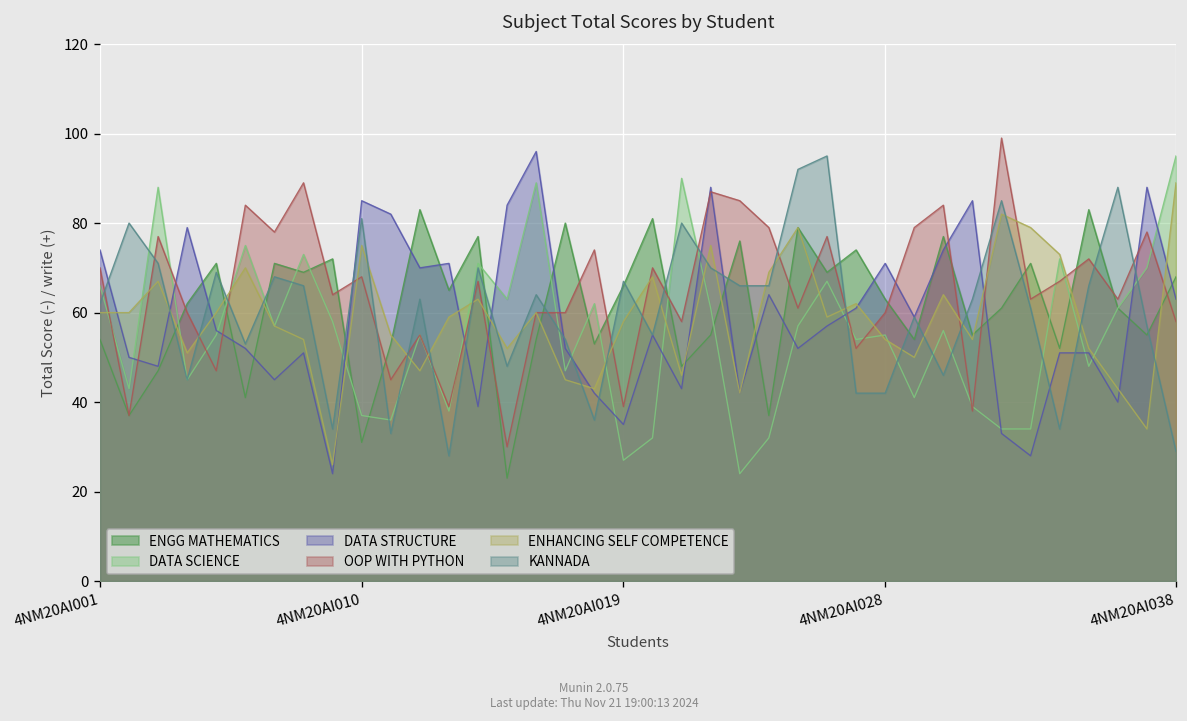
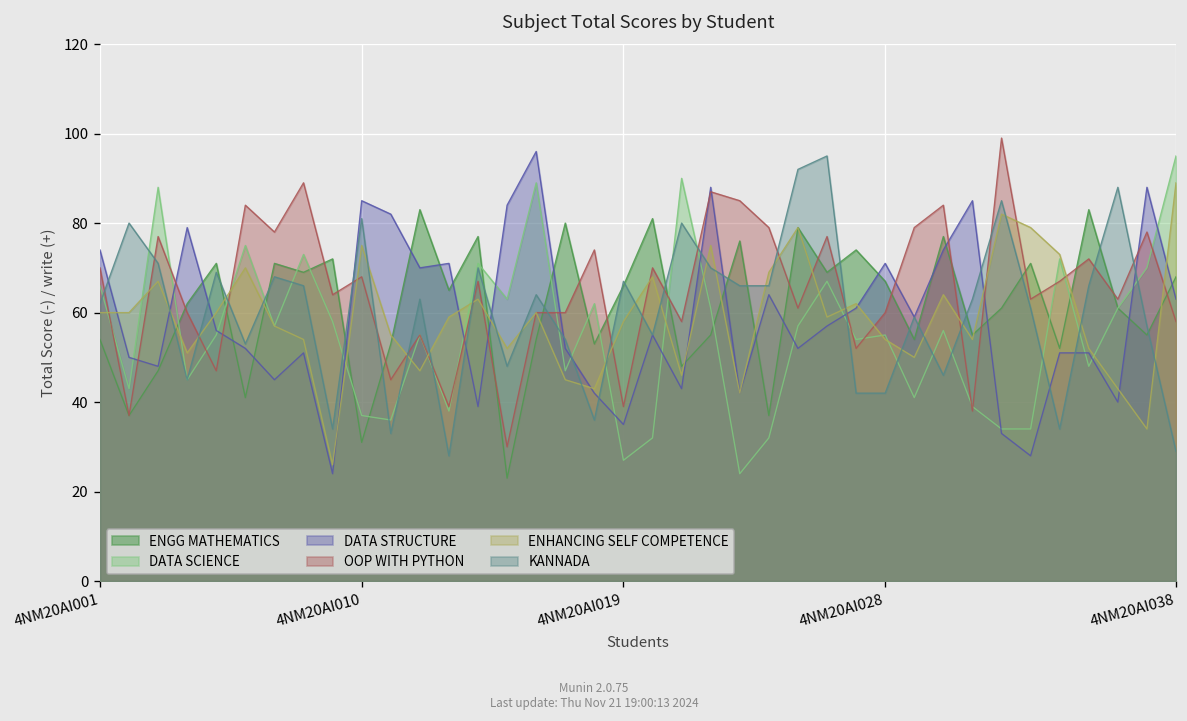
ENGG MATHEMATICS, 4NM20AI028: 63 -> 67
